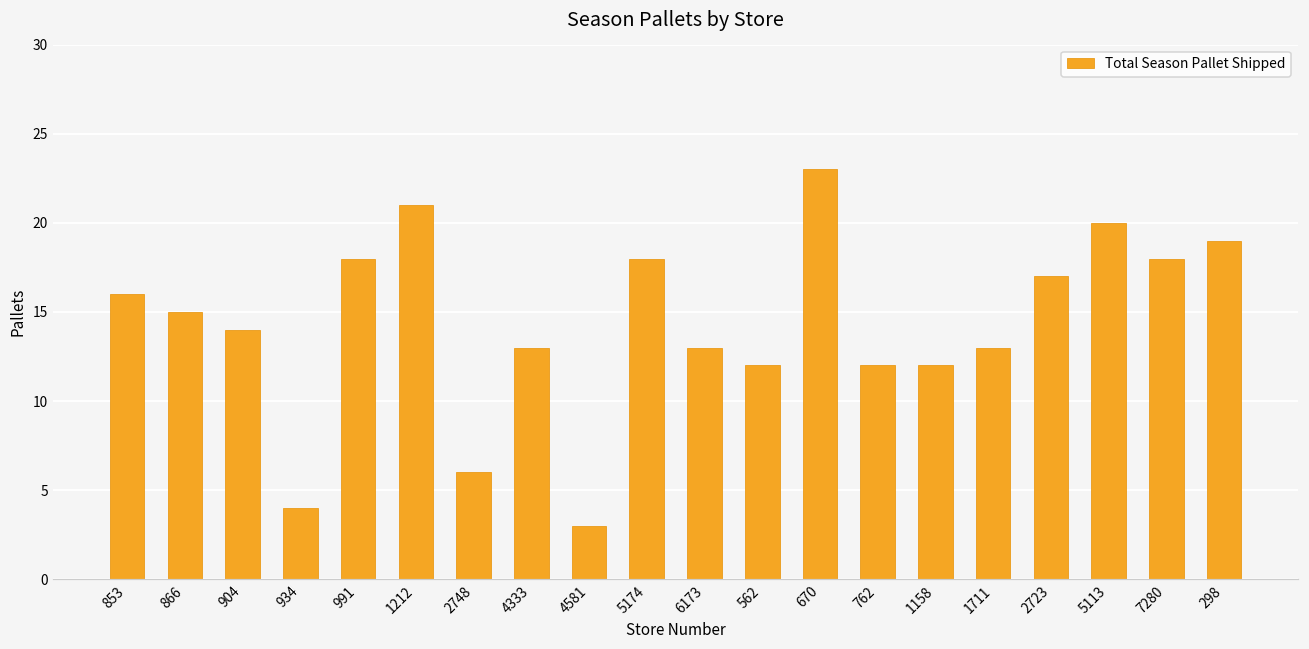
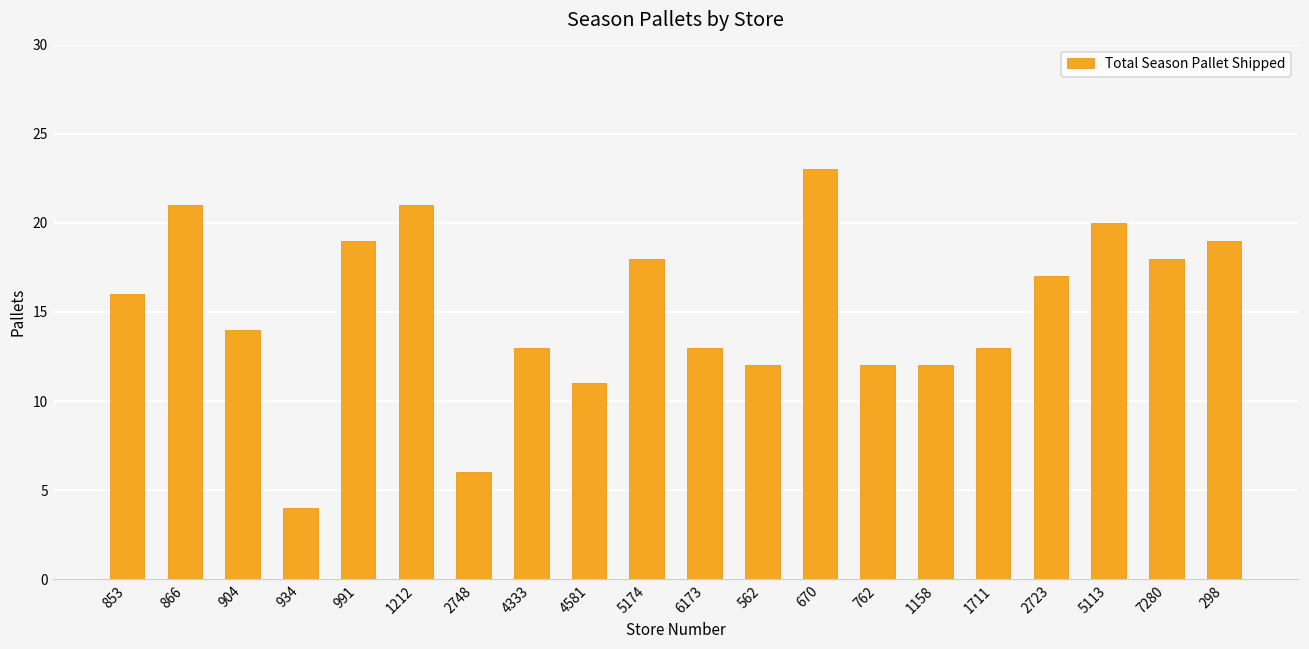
866: 15 -> 21
991: 18 -> 19
4581: 3 -> 11
